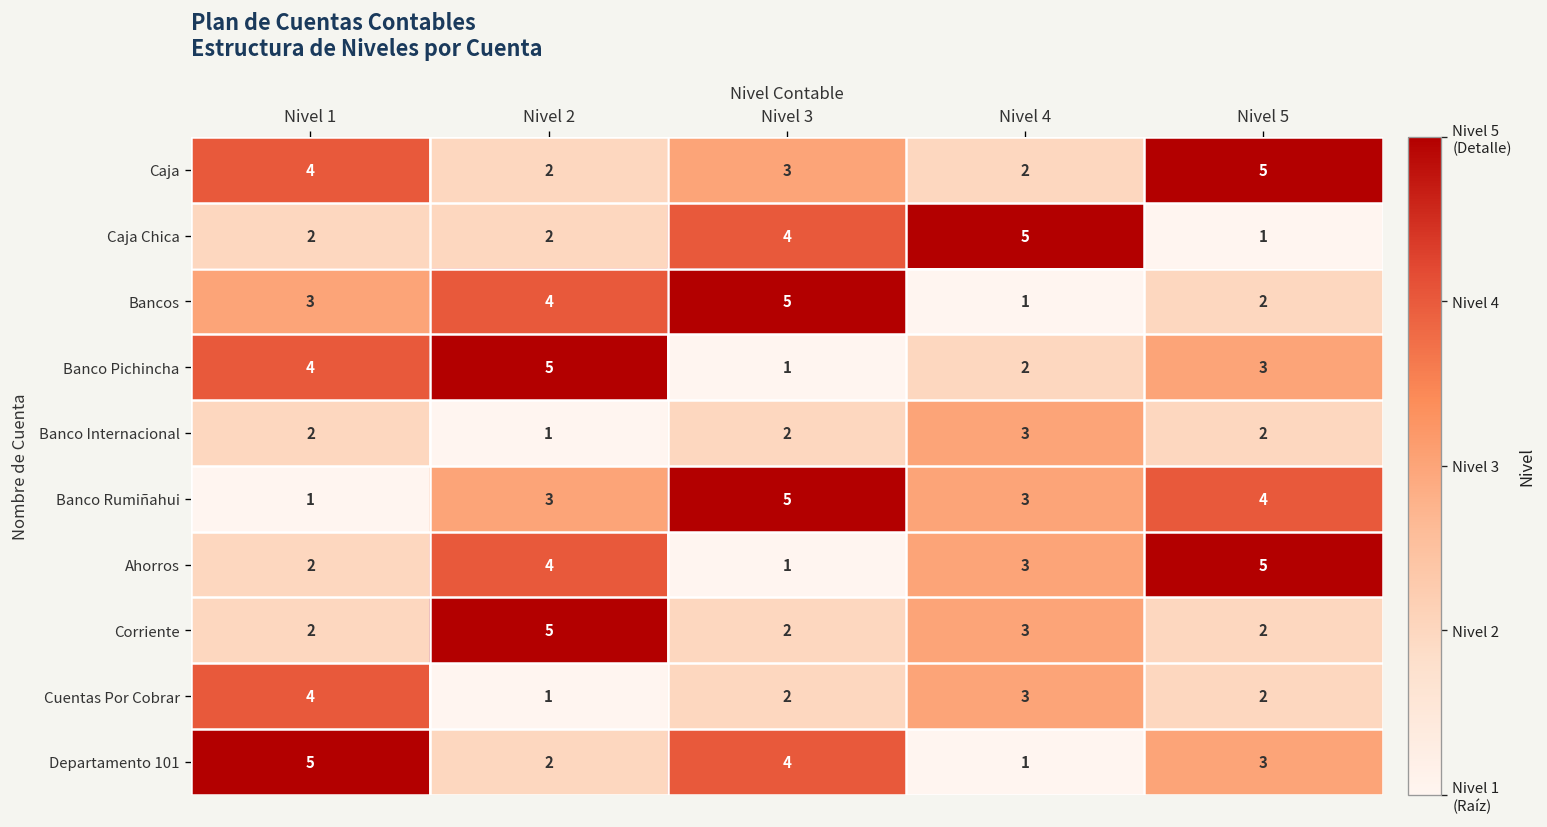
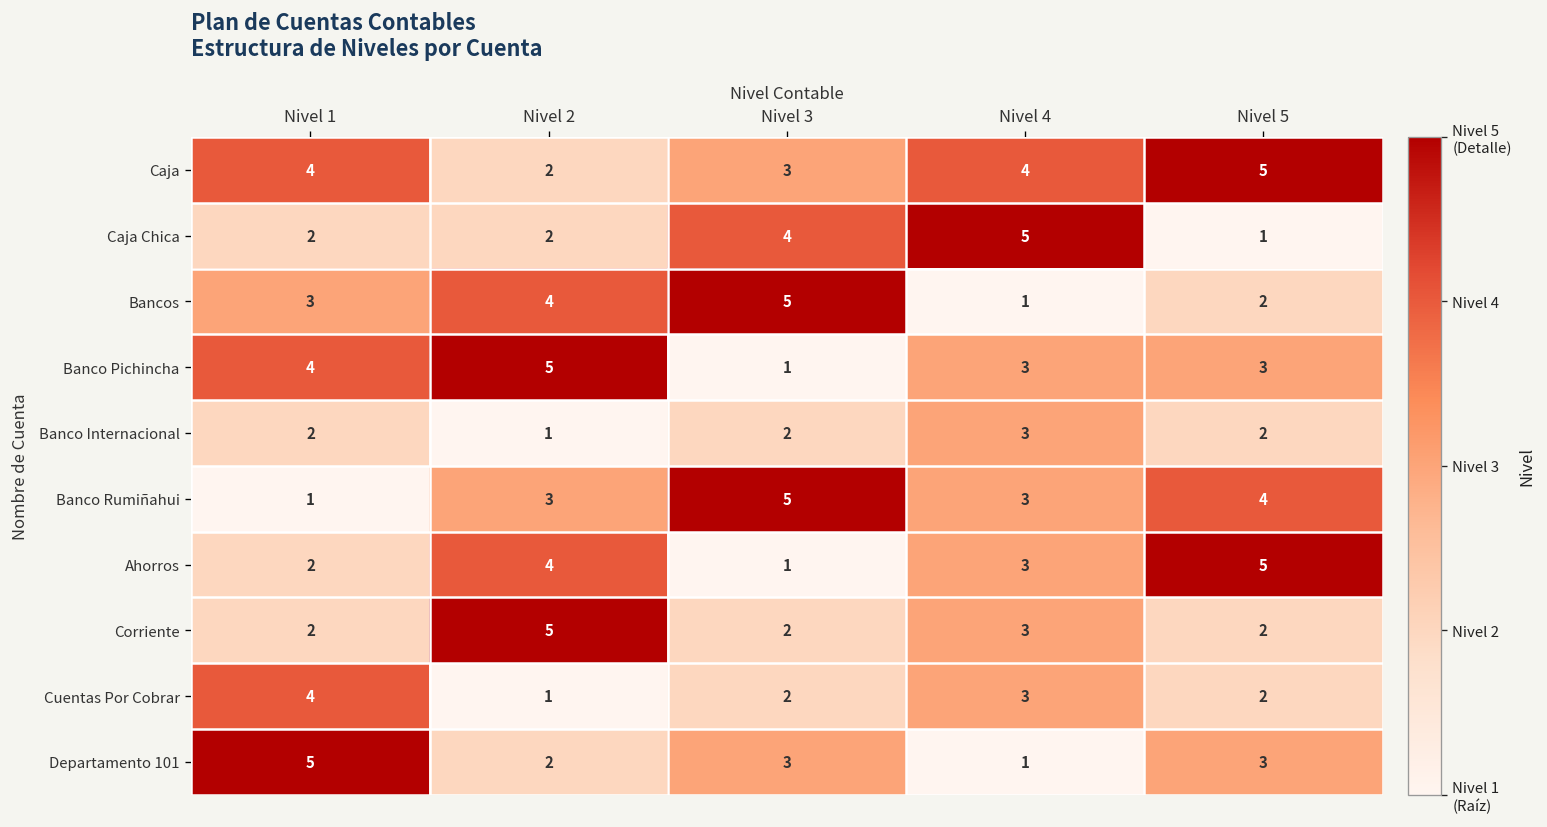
Caja, Nivel 4: 2 -> 4
Banco Pichincha, Nivel 4: 2 -> 3
Departamento 101, Nivel 3: 4 -> 3
